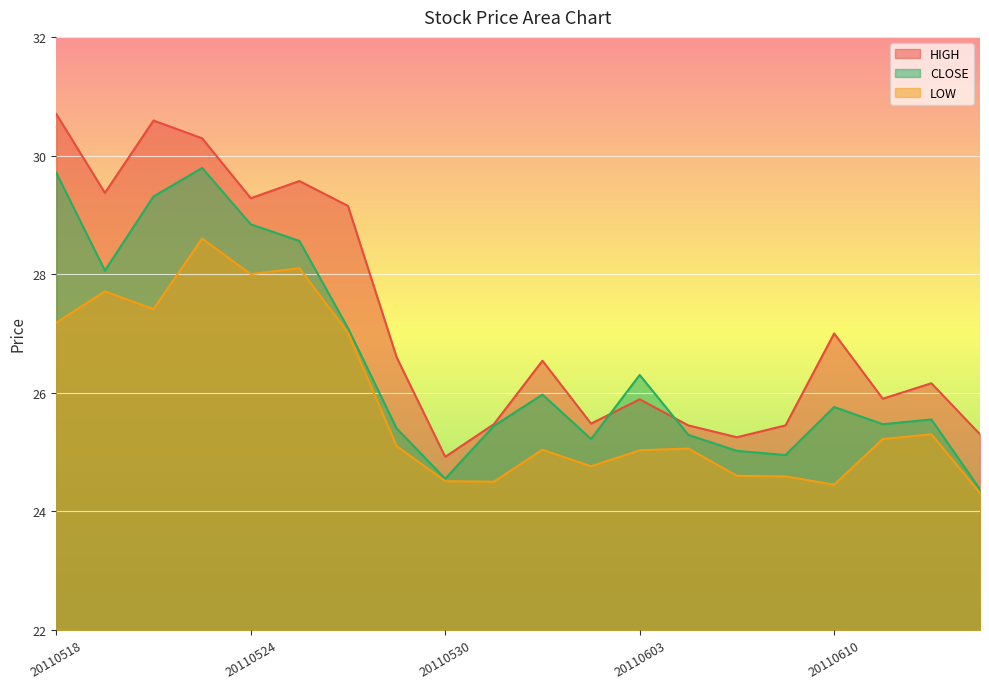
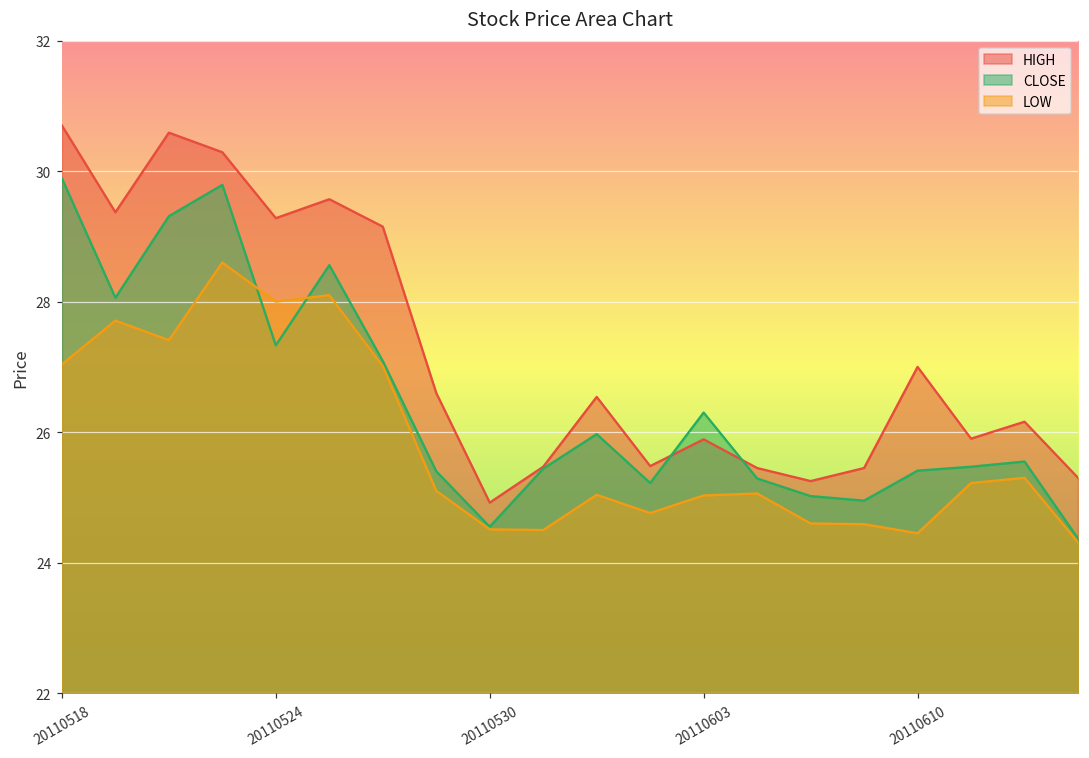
CLOSE, 20110518: 29.7 -> 29.9
LOW, 20110518: 27.2 -> 27.0
CLOSE, 20110524: 28.8 -> 27.3
CLOSE, 20110610: 25.8 -> 25.4
